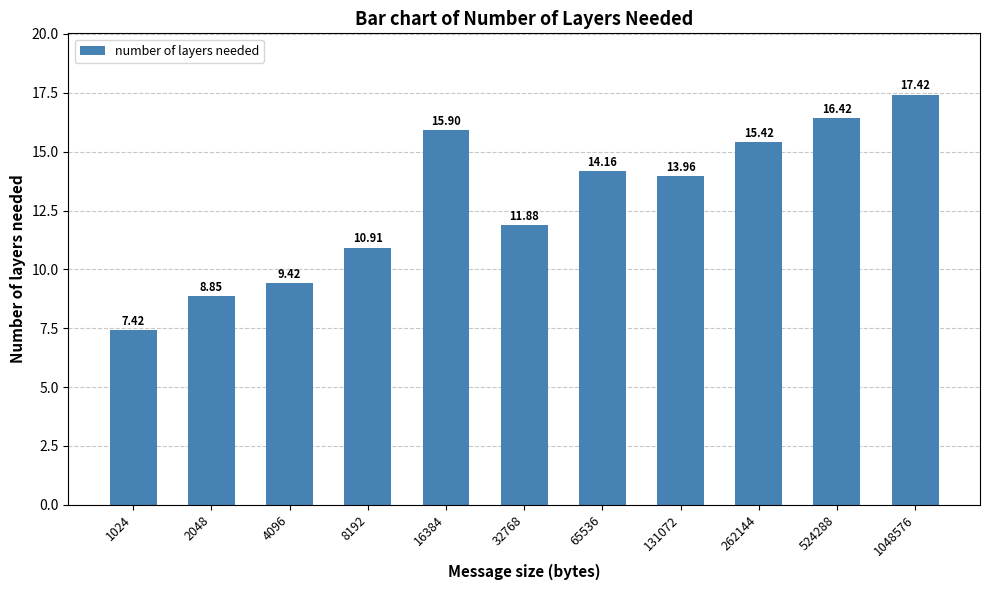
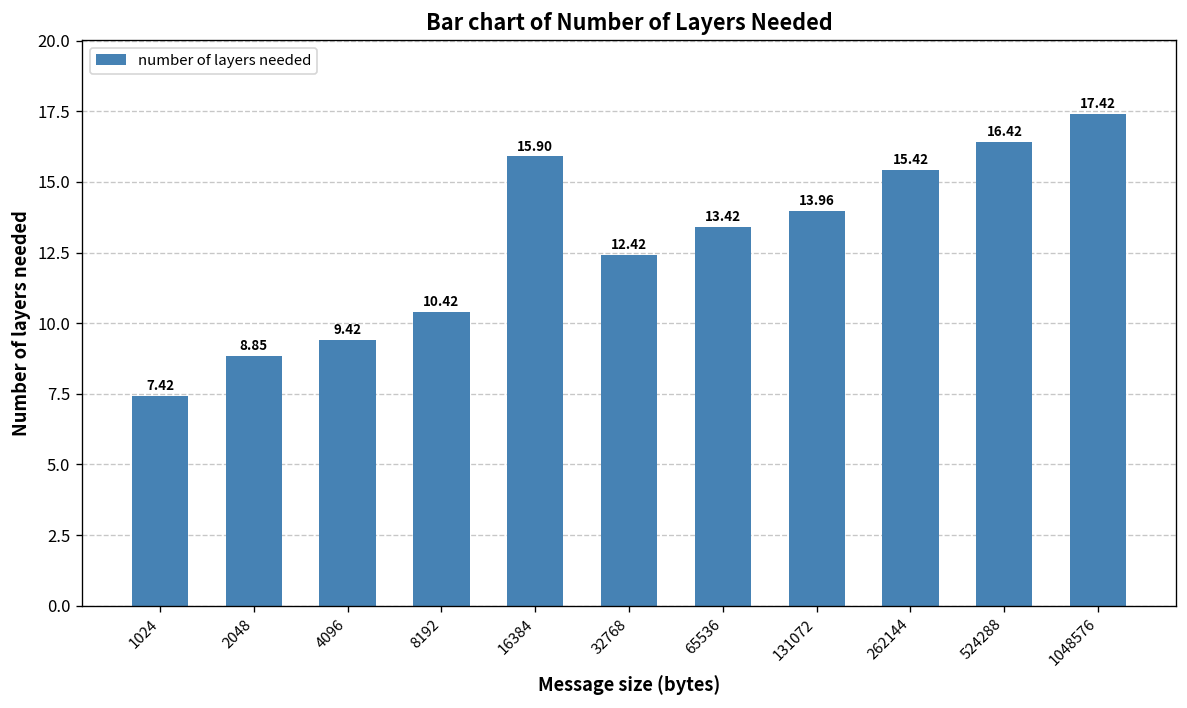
8192: 10.91 -> 10.42
32768: 11.88 -> 12.42
65536: 14.16 -> 13.42
